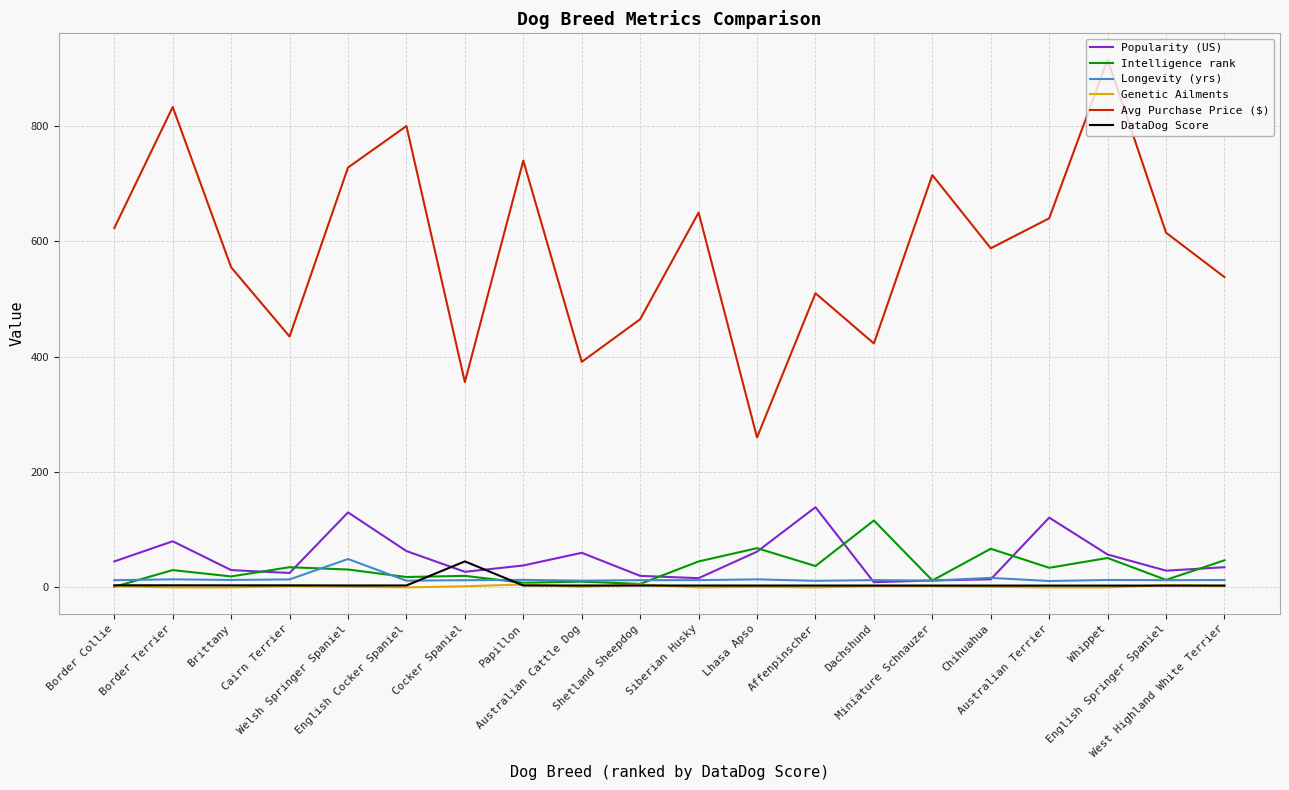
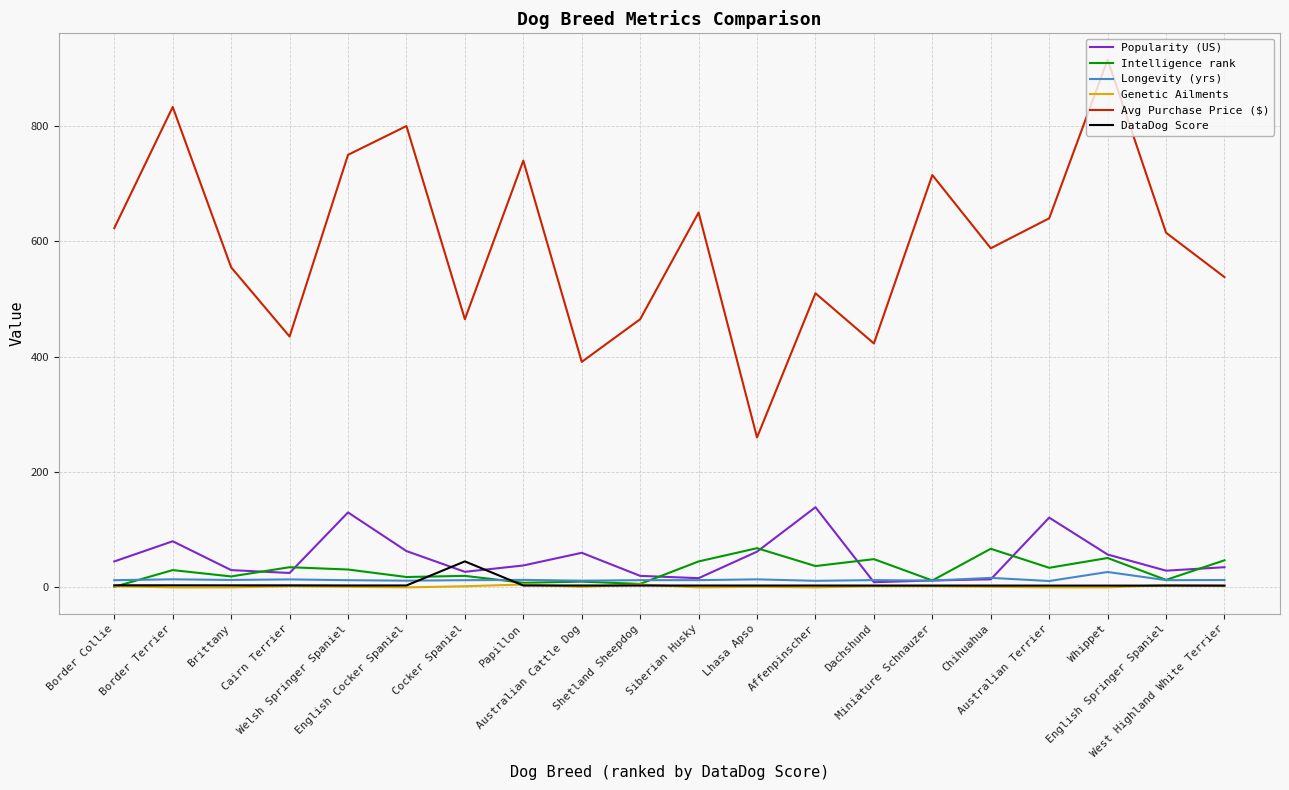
Longevity (yrs), Welsh Springer Spaniel: 50 -> 10
Avg Purchase Price ($), Welsh Springer Spaniel: 730 -> 750
Avg Purchase Price ($), Cocker Spaniel: 360 -> 470
Intelligence rank, Dachshund: 120 -> 50
Longevity (yrs), Whippet: 10 -> 30
